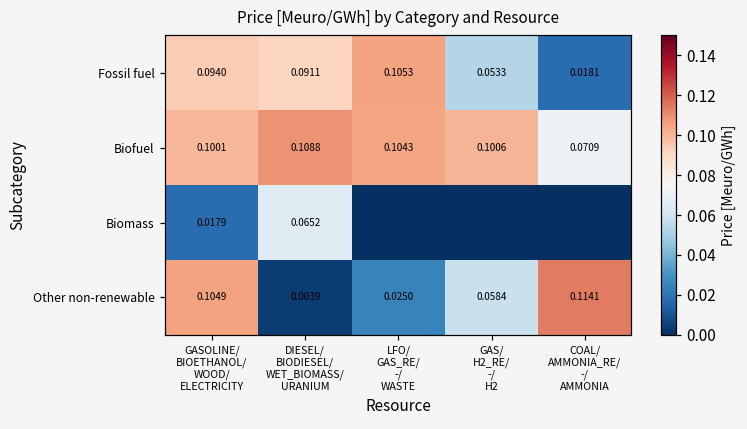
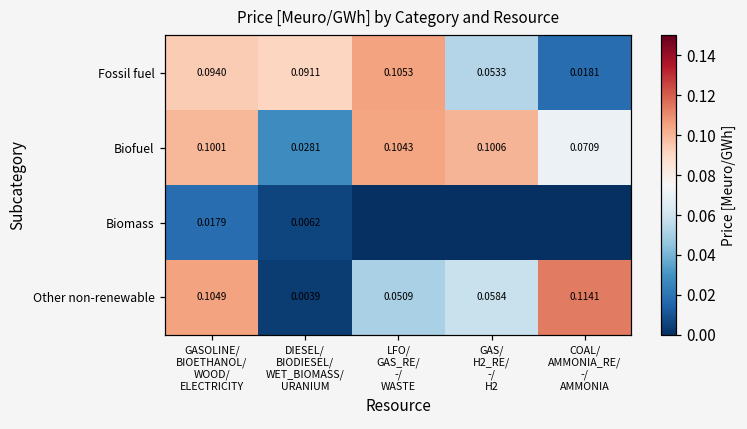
Biofuel, DIESEL/ BIODIESEL/ WET_BIOMASS/ URANIUM: 0.1088 -> 0.0281
Biomass, DIESEL/ BIODIESEL/ WET_BIOMASS/ URANIUM: 0.0652 -> 0.0062
Other non-renewable, LFO/ GAS_RE/ -/ WASTE: 0.0250 -> 0.0509
